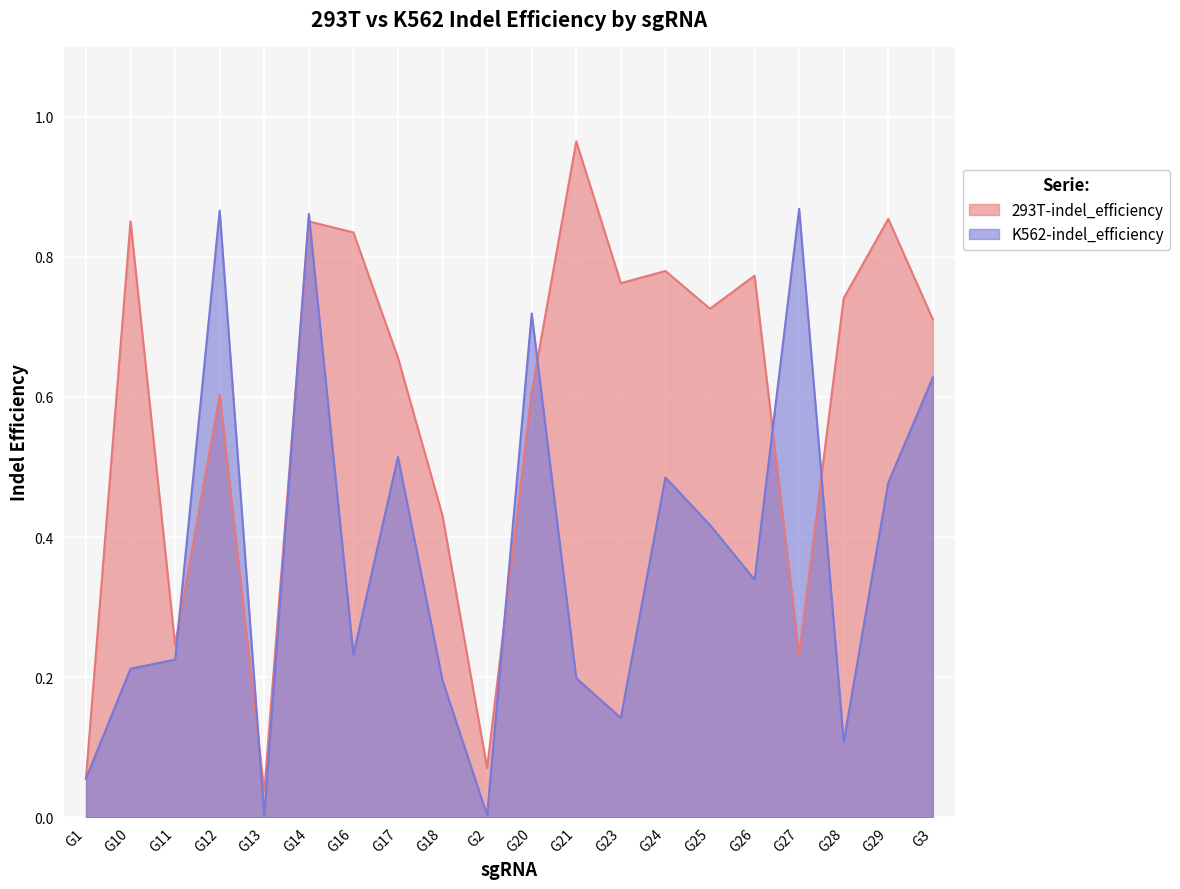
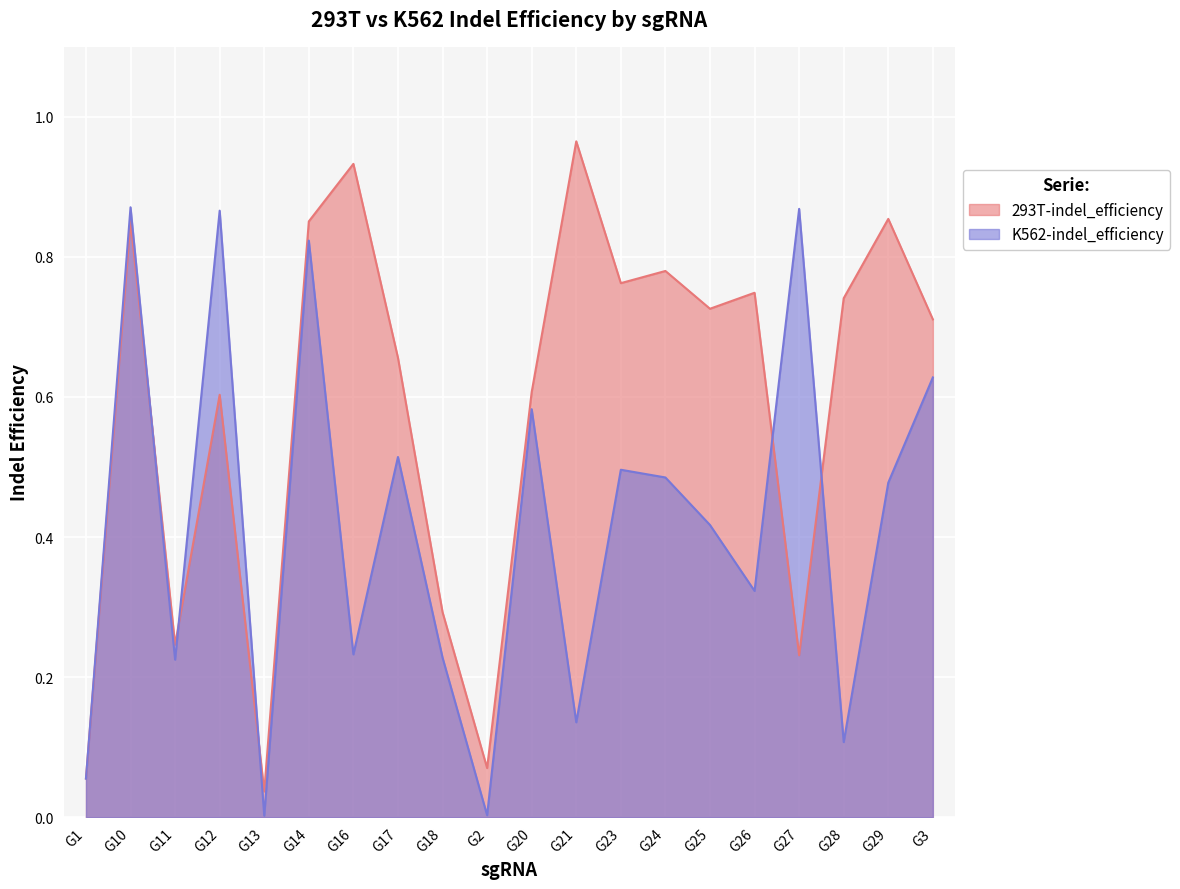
K562-indel_efficiency, G10: 0.21 -> 0.87
K562-indel_efficiency, G14: 0.86 -> 0.82
293T-indel_efficiency, G16: 0.83 -> 0.93
293T-indel_efficiency, G18: 0.43 -> 0.29
K562-indel_efficiency, G18: 0.20 -> 0.23
K562-indel_efficiency, G20: 0.72 -> 0.58
K562-indel_efficiency, G21: 0.20 -> 0.14
K562-indel_efficiency, G23: 0.14 -> 0.50
293T-indel_efficiency, G26: 0.77 -> 0.75
K562-indel_efficiency, G26: 0.34 -> 0.32
